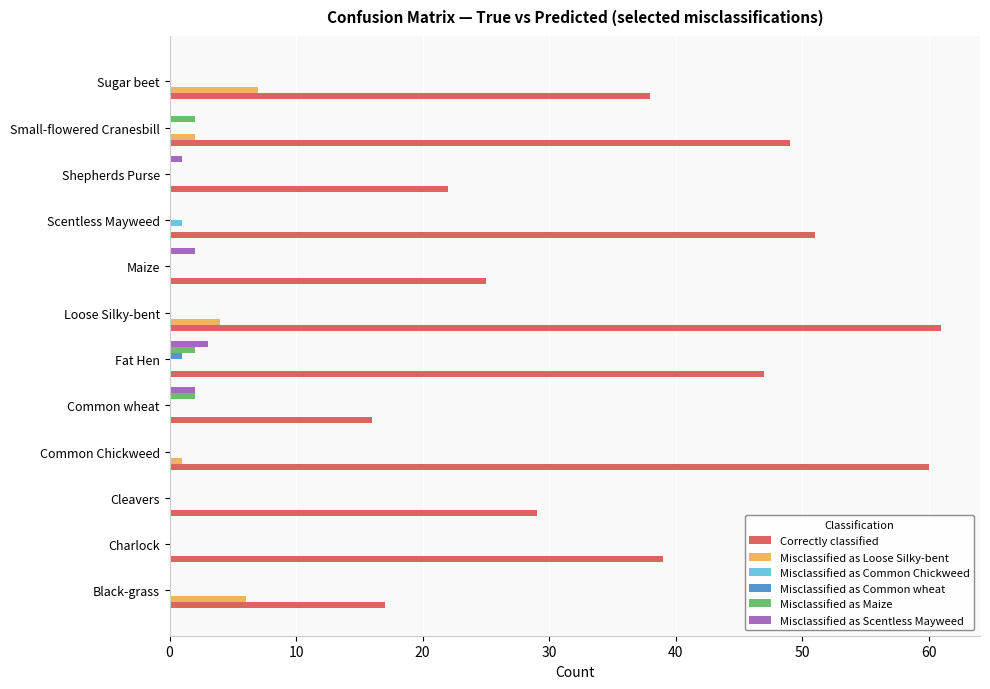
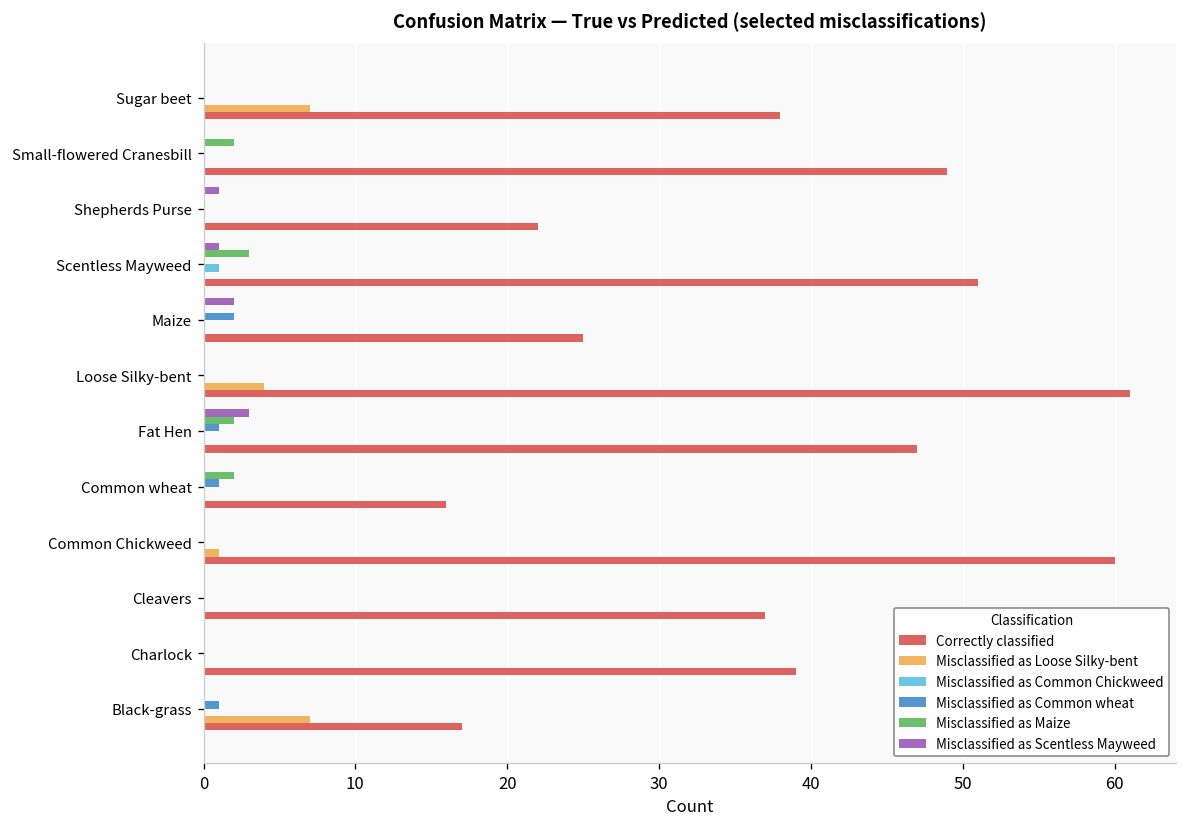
Misclassified as Loose Silky-bent, Small-flowered Cranesbill: 2 -> 0
Misclassified as Scentless Mayweed, Scentless Mayweed: 0 -> 1
Misclassified as Maize, Scentless Mayweed: 0 -> 3
Misclassified as Common wheat, Maize: 0 -> 2
Misclassified as Scentless Mayweed, Common wheat: 2 -> 0
Misclassified as Common wheat, Common wheat: 0 -> 1
Correctly classified, Cleavers: 29 -> 37
Misclassified as Common wheat, Black-grass: 0 -> 1
Misclassified as Loose Silky-bent, Black-grass: 6 -> 7
